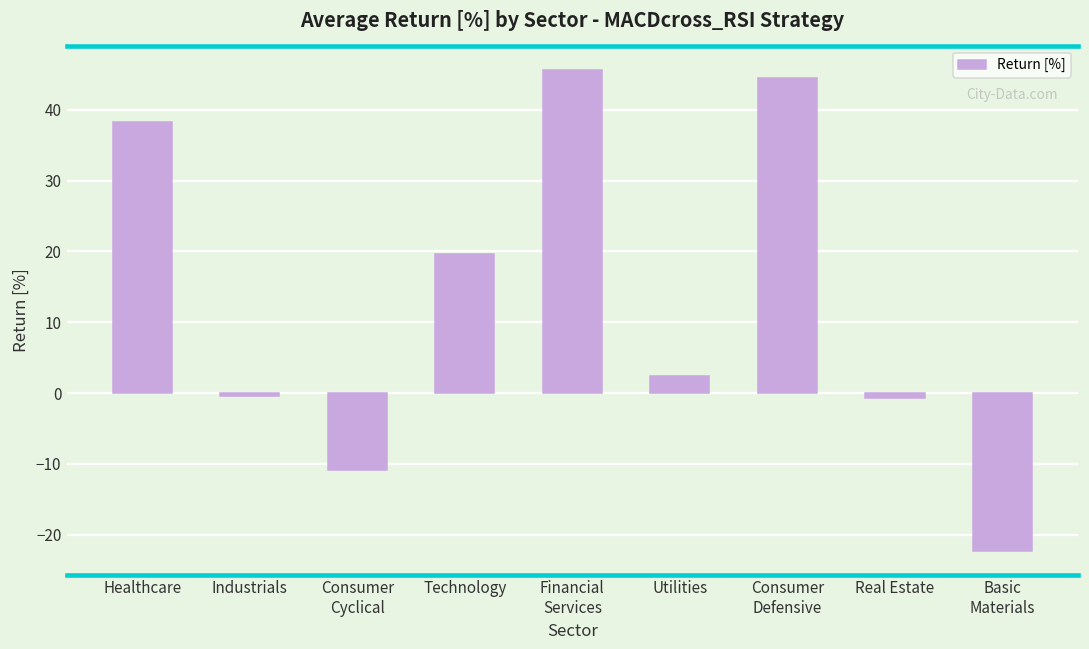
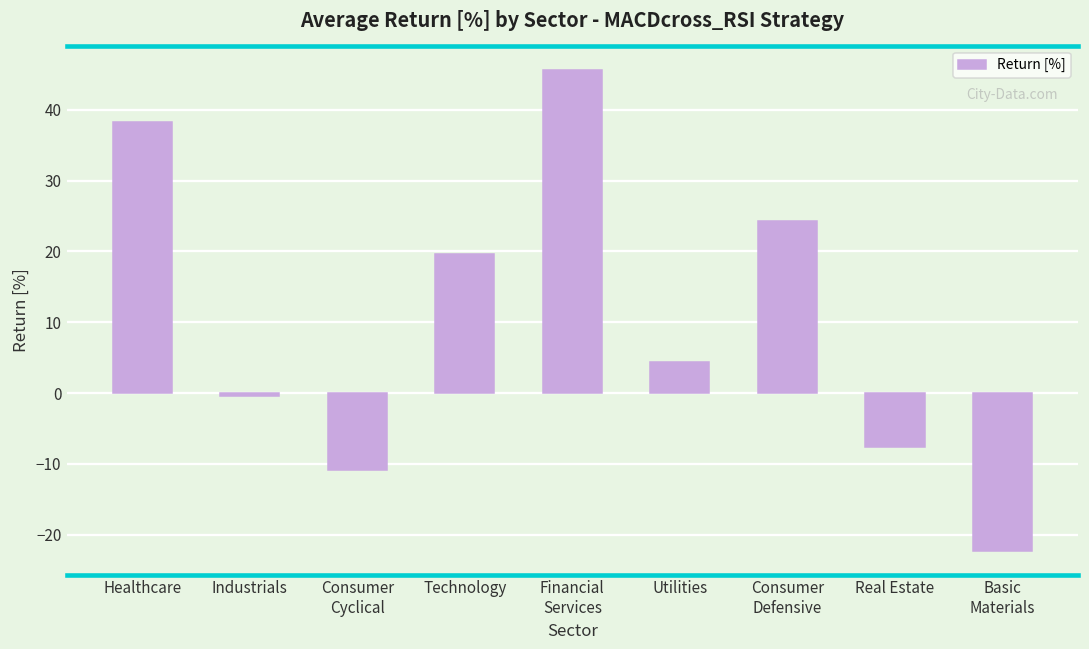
Utilities: 2 -> 4
Consumer Defensive: 44 -> 24
Real Estate: -1 -> -8
